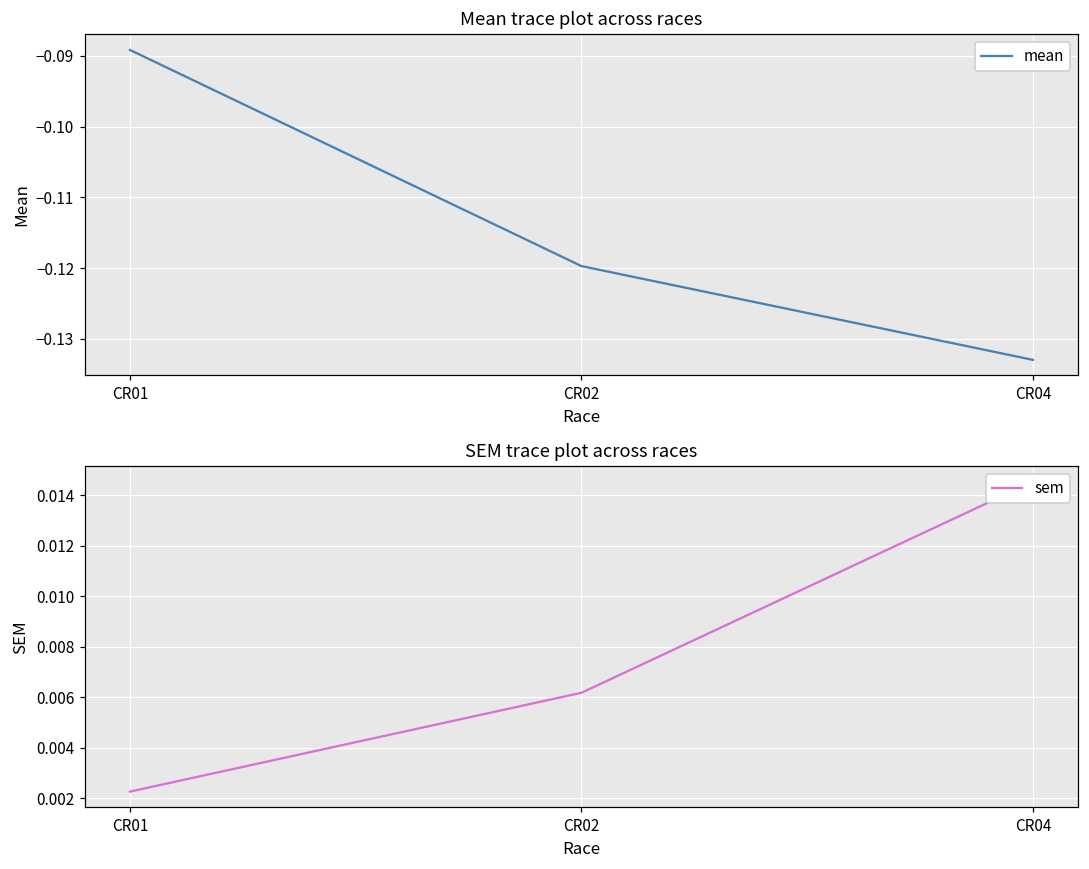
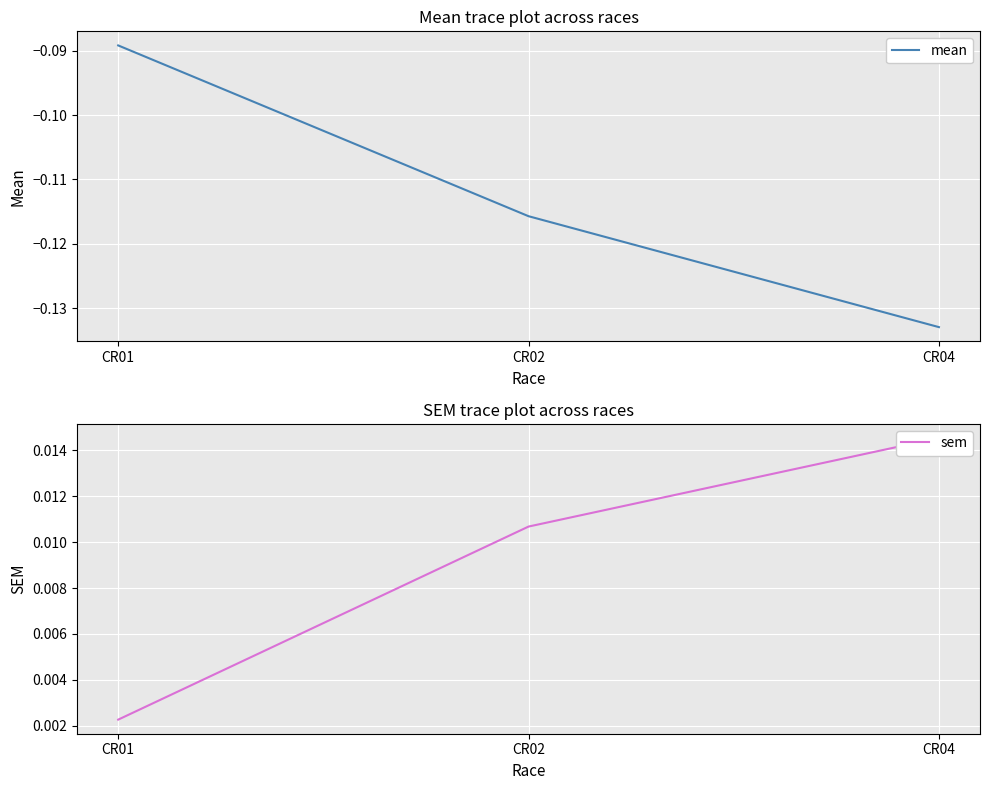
Mean trace plot across races, CR02: -0.120 -> -0.116
SEM trace plot across races, CR02: 0.0062 -> 0.0107
